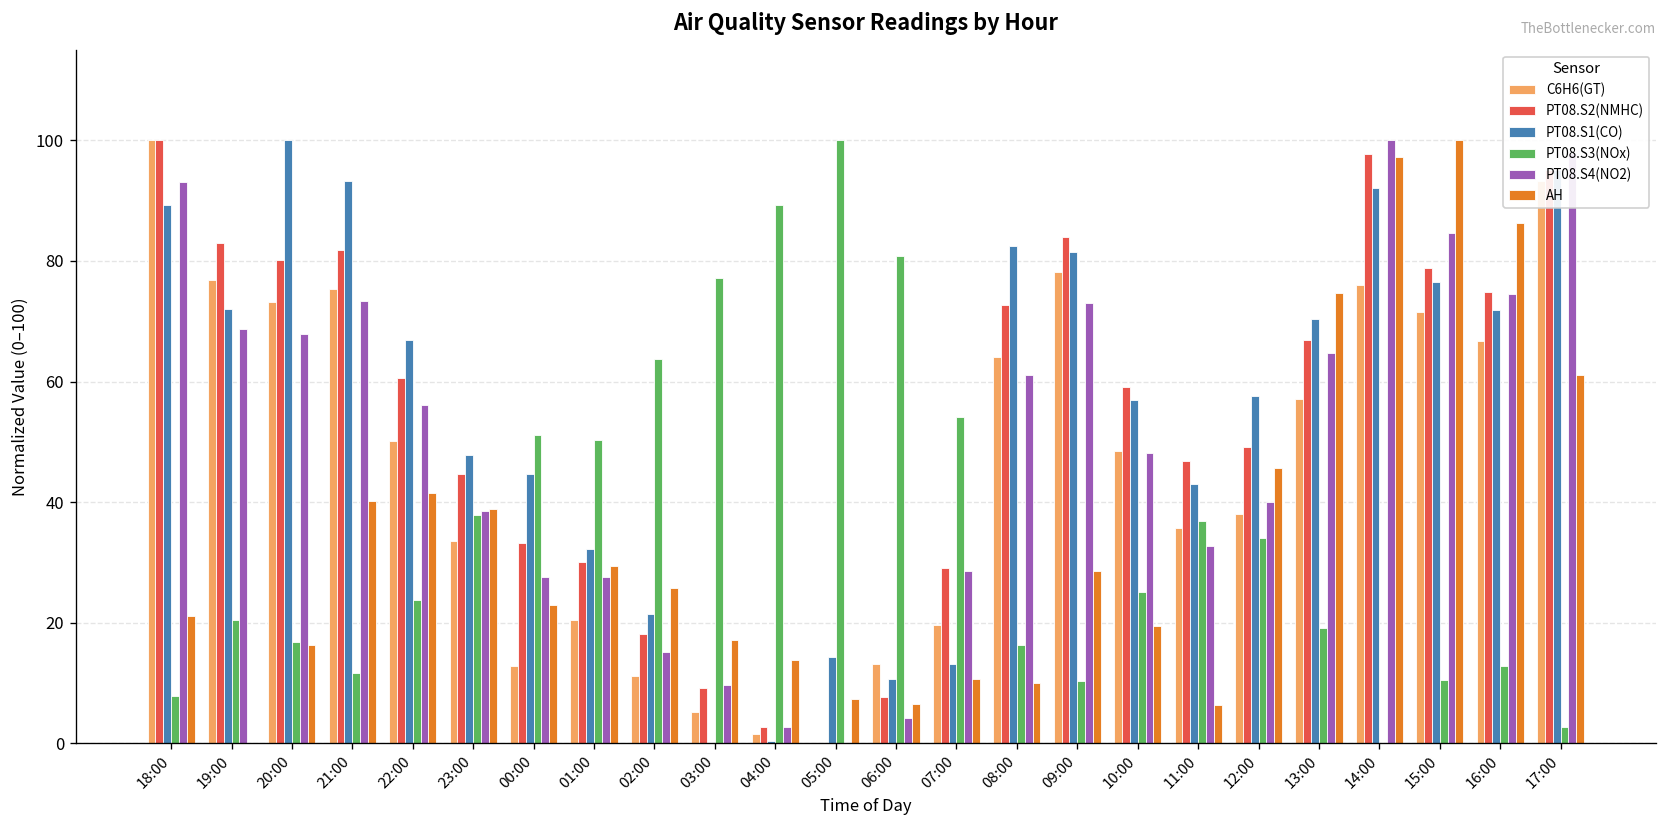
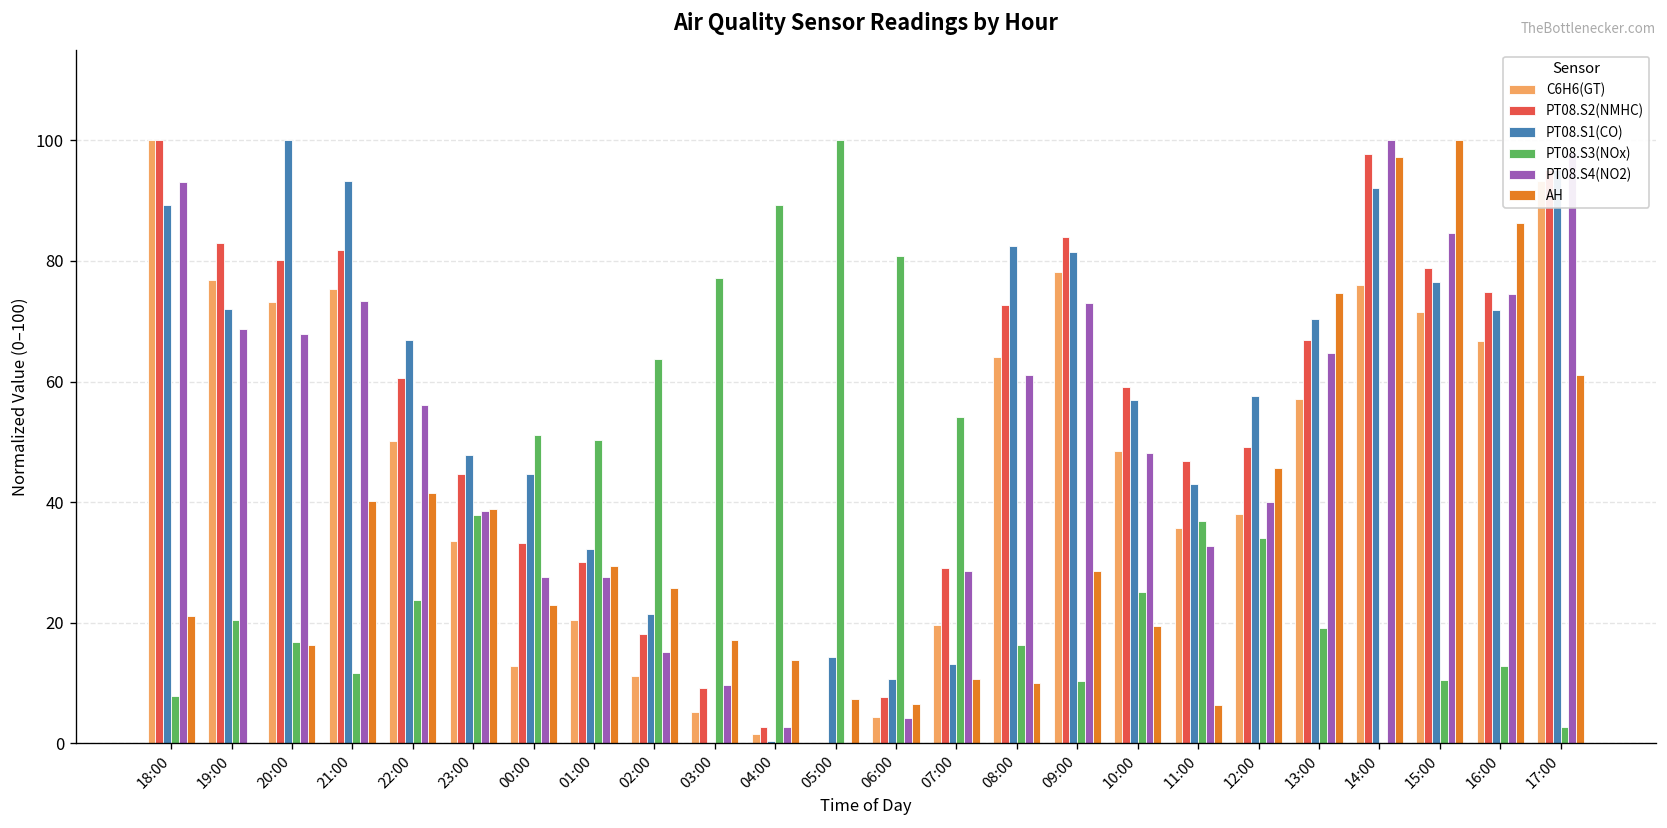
C6H6(GT), 06:00: 13 -> 4
